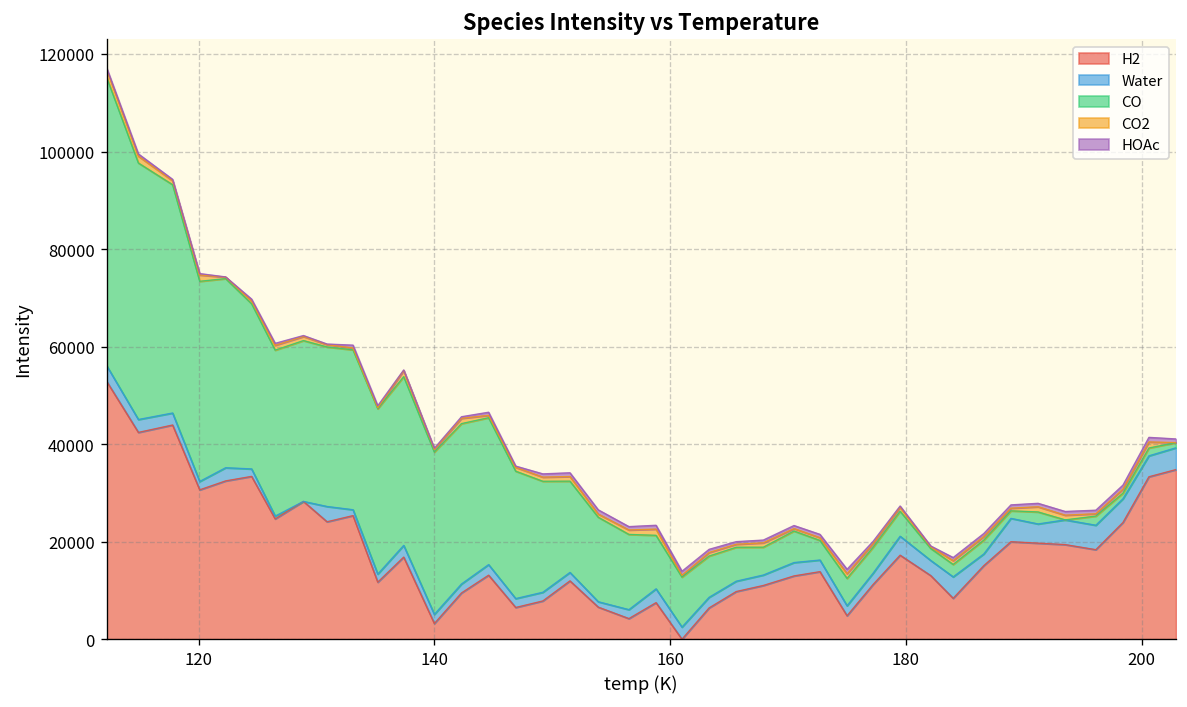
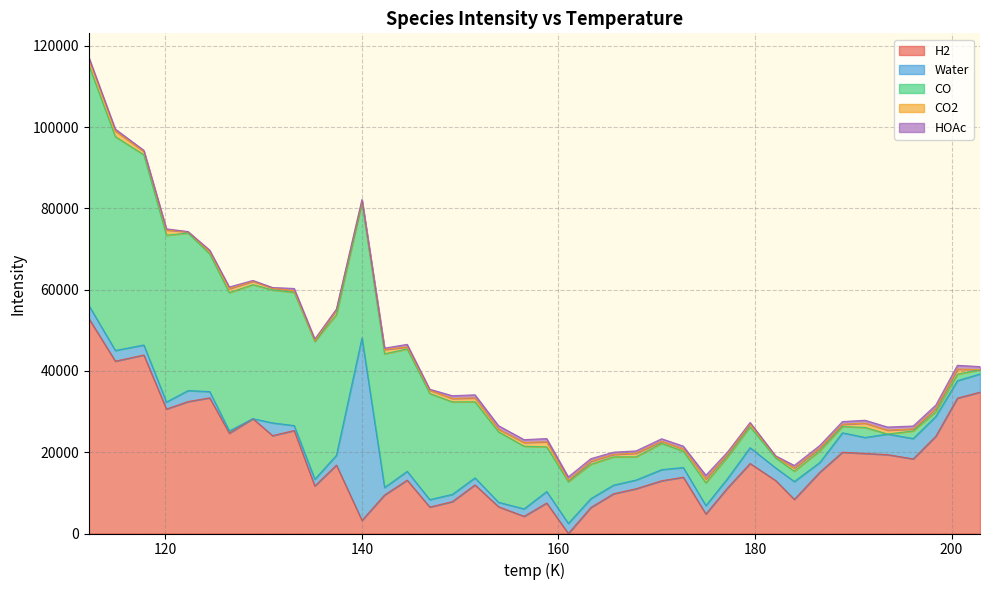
Water, 140: 2000 -> 45000
